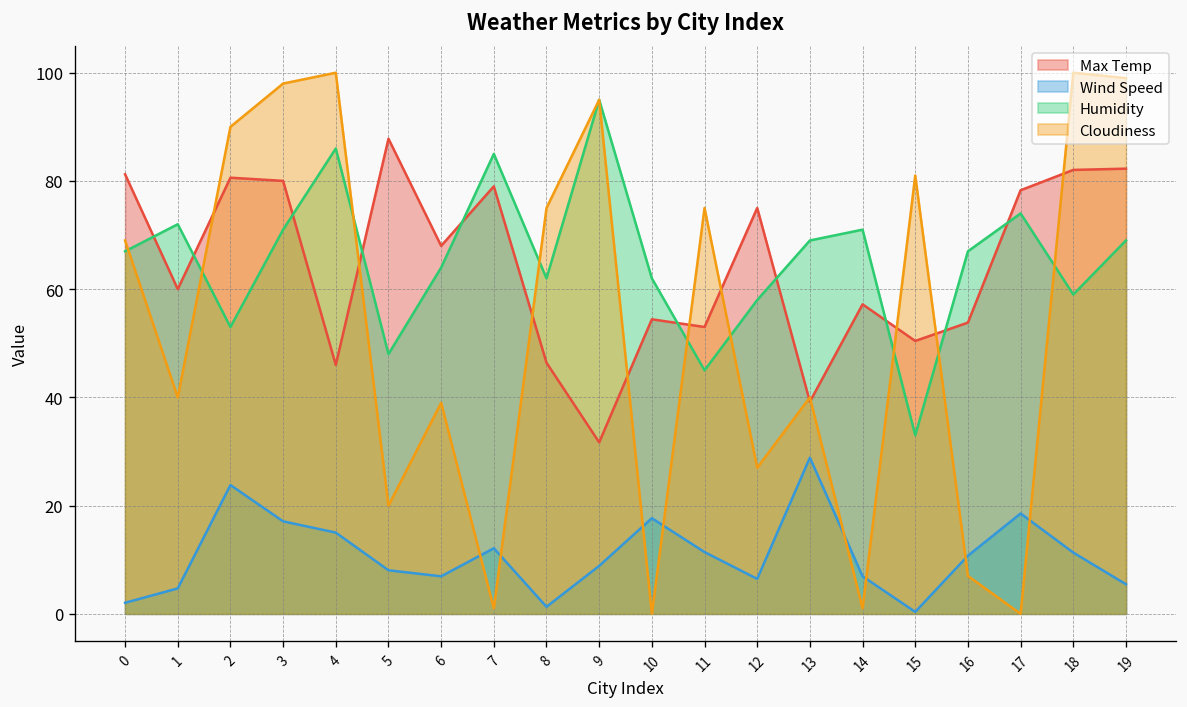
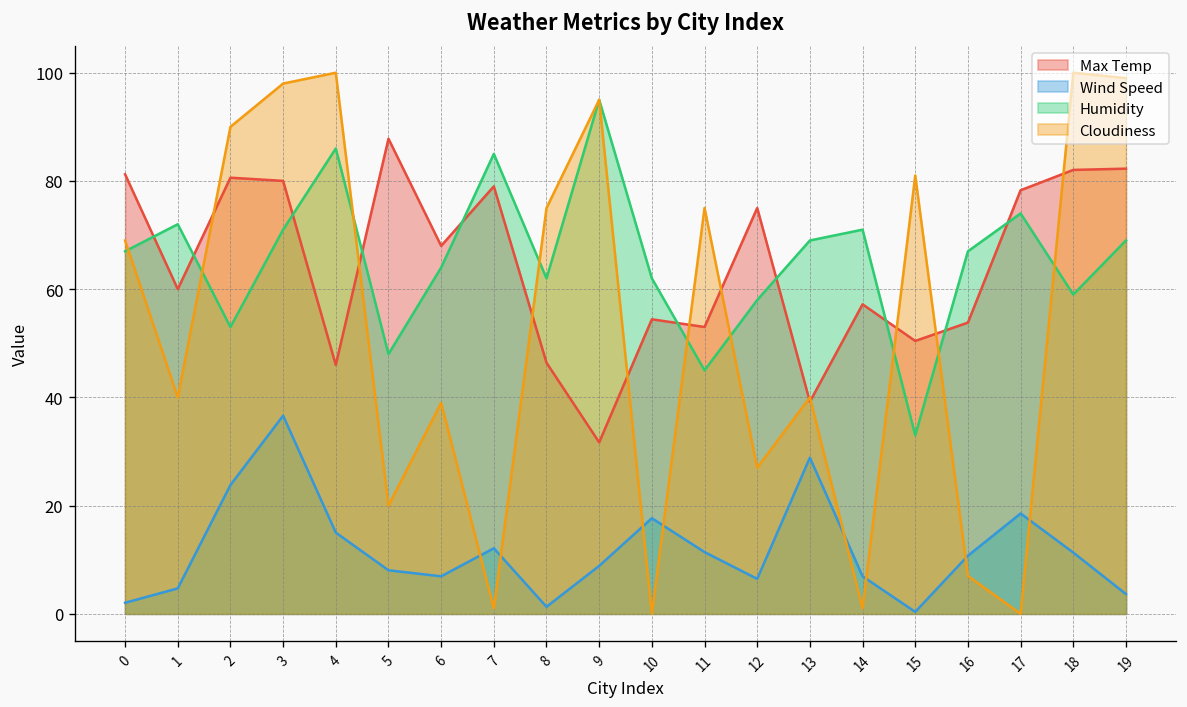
Wind Speed, 3: 17 -> 37
Wind Speed, 19: 5 -> 4
